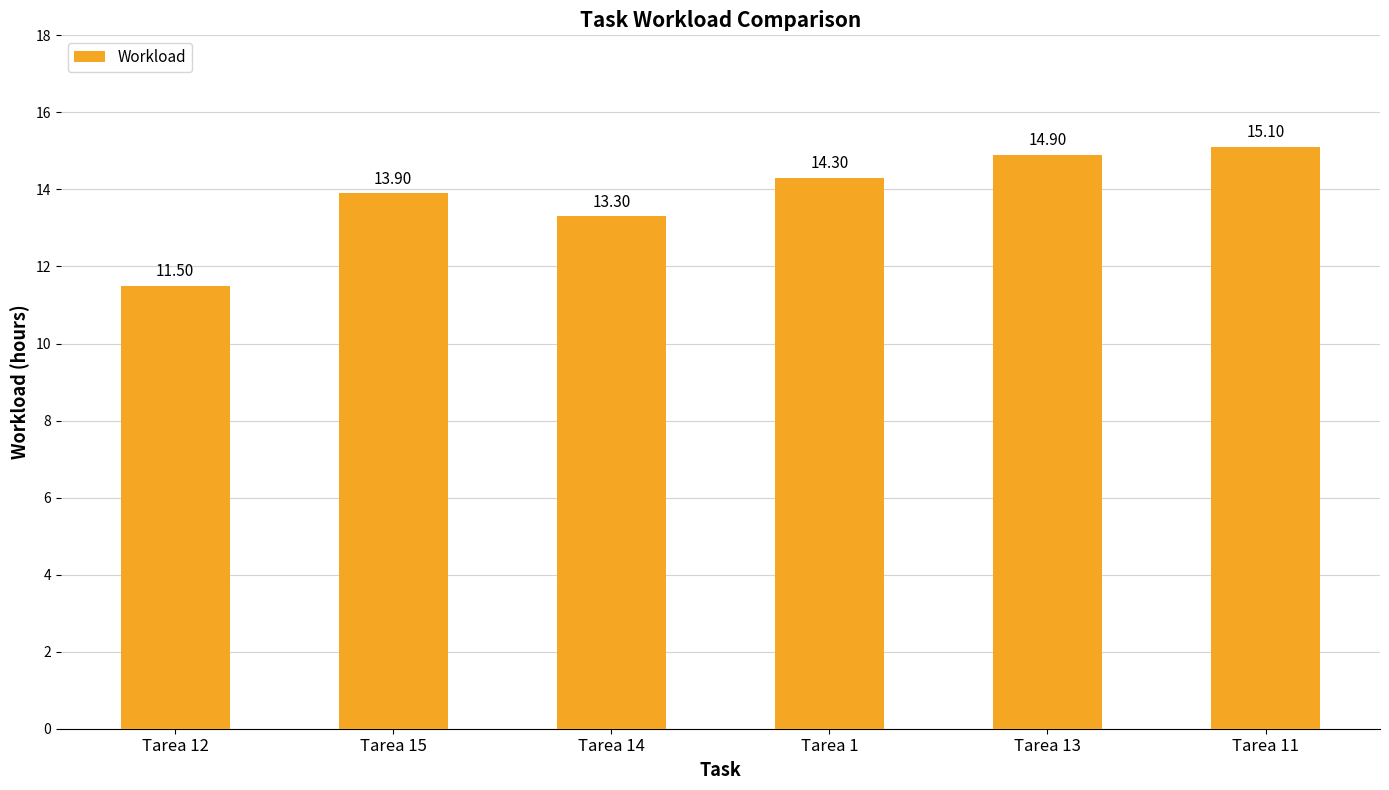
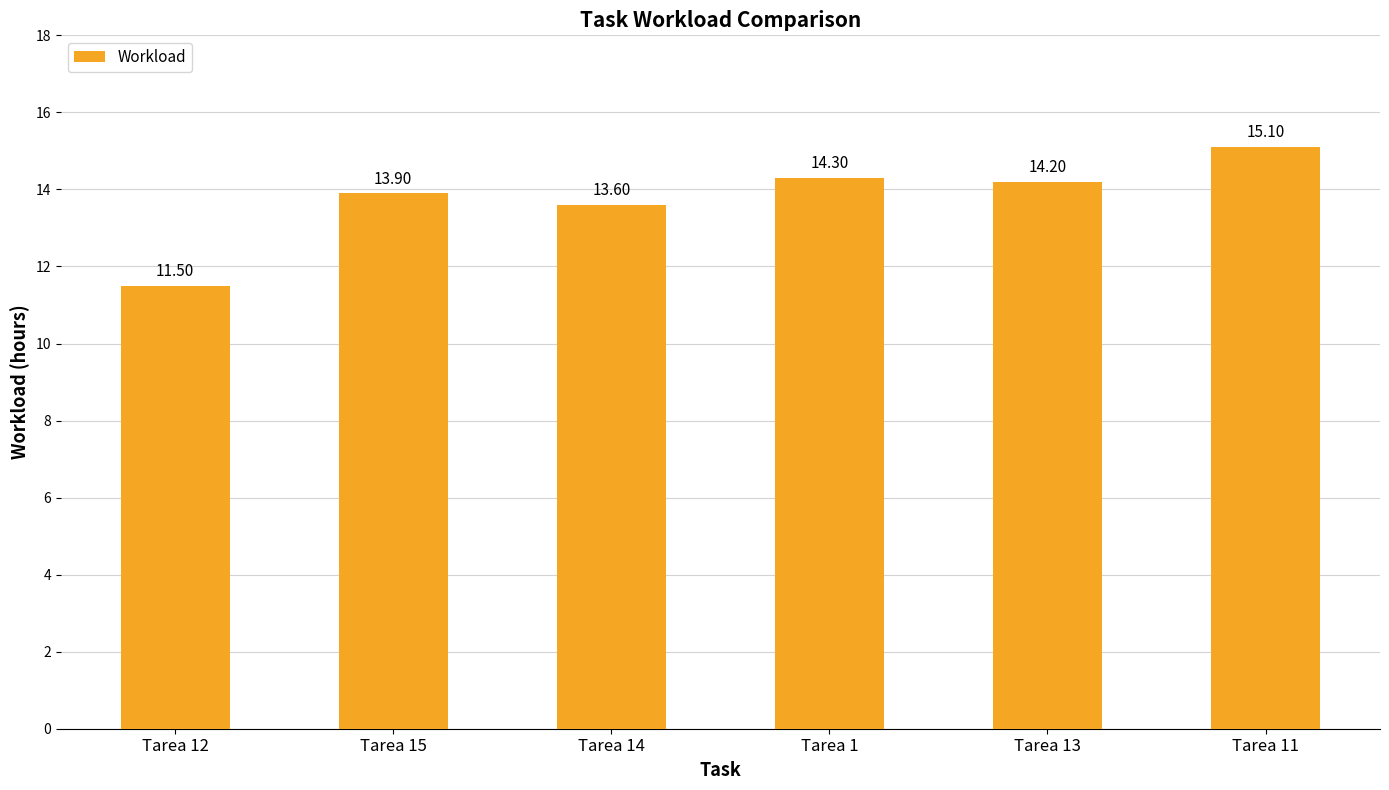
Tarea 14: 13.30 -> 13.60
Tarea 13: 14.90 -> 14.20
